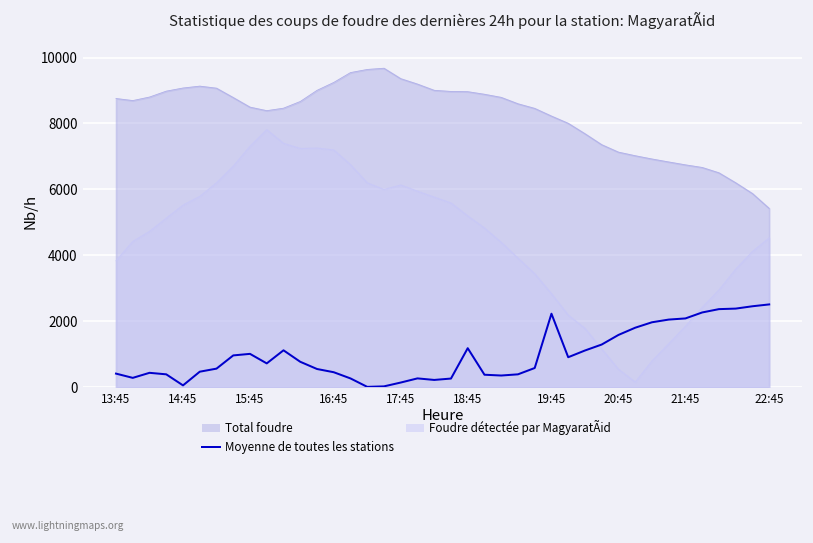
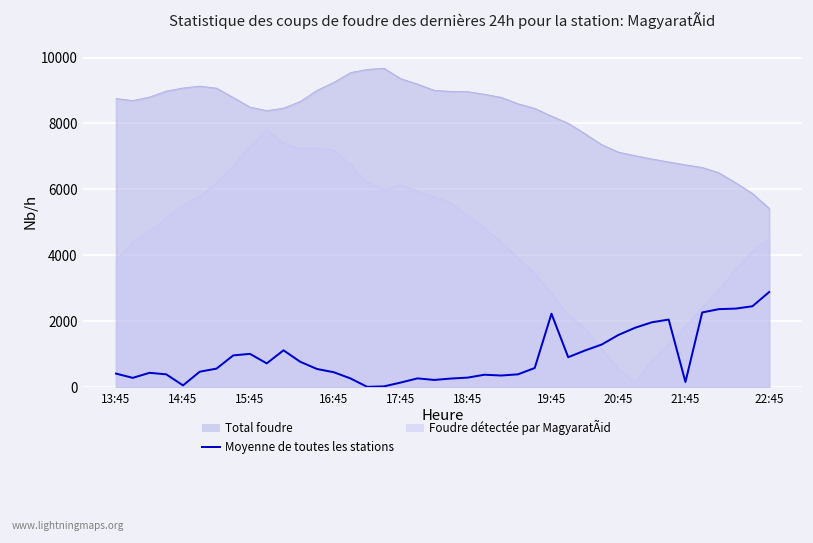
Moyenne de toutes les stations, 18:45: 1200 -> 300
Moyenne de toutes les stations, 21:45: 2100 -> 200
Moyenne de toutes les stations, 22:45: 2500 -> 2900
